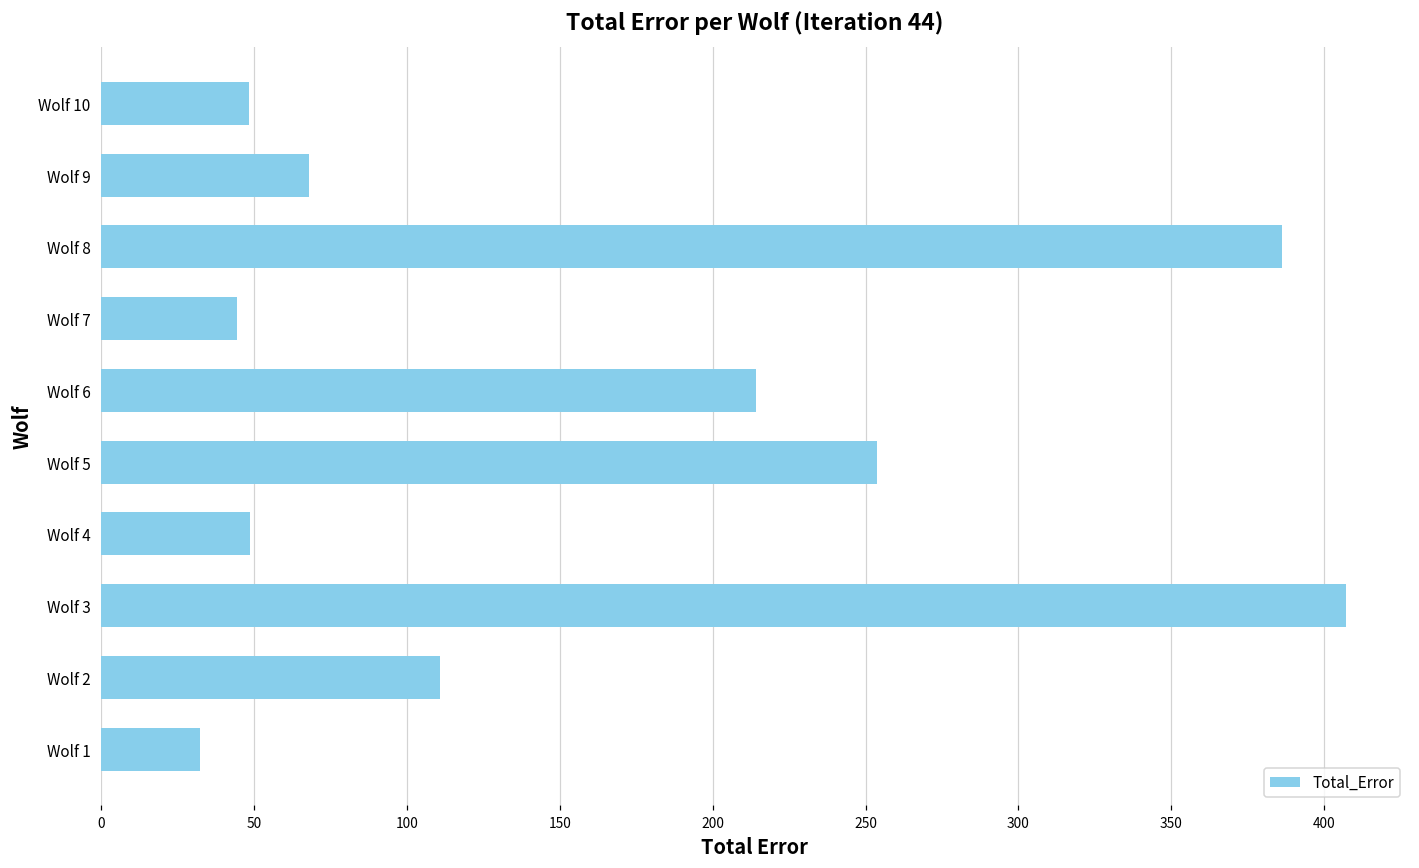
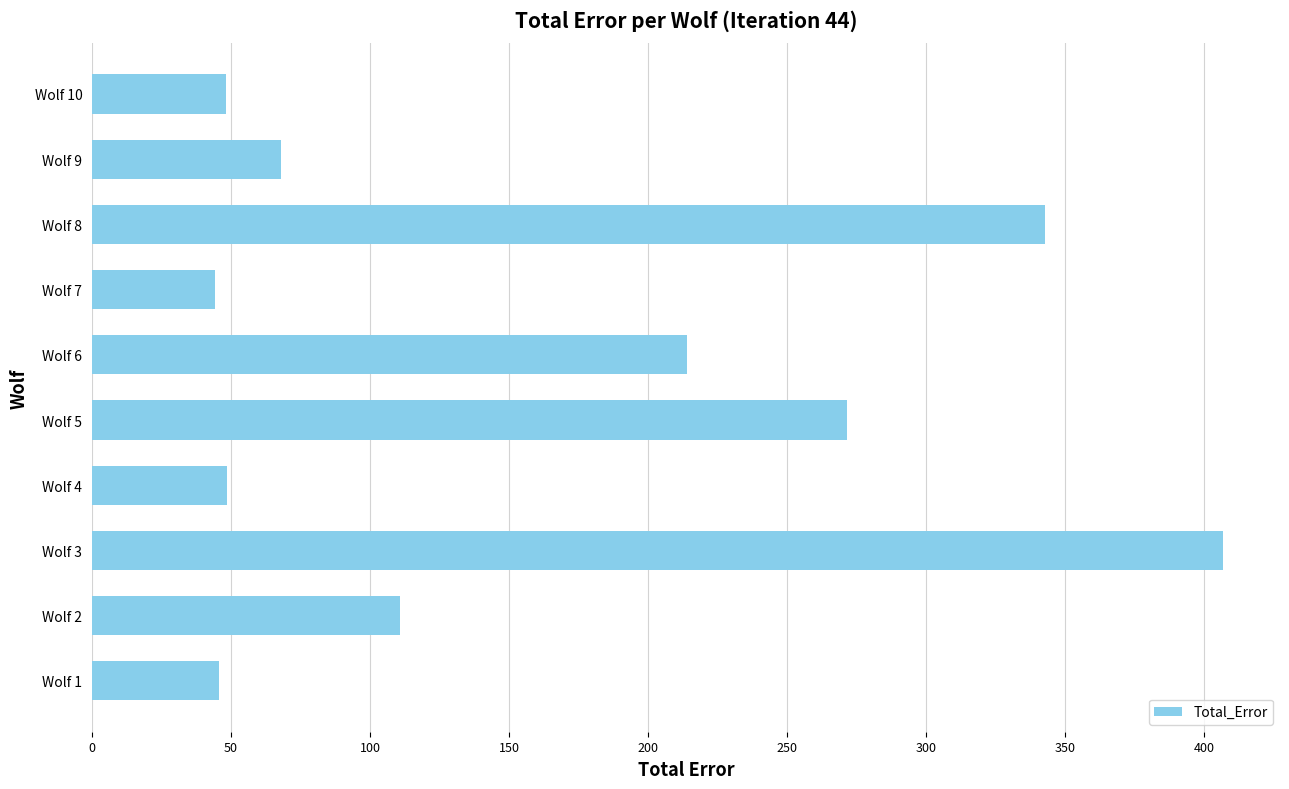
Wolf 8: 386 -> 343
Wolf 5: 254 -> 272
Wolf 1: 32 -> 46
